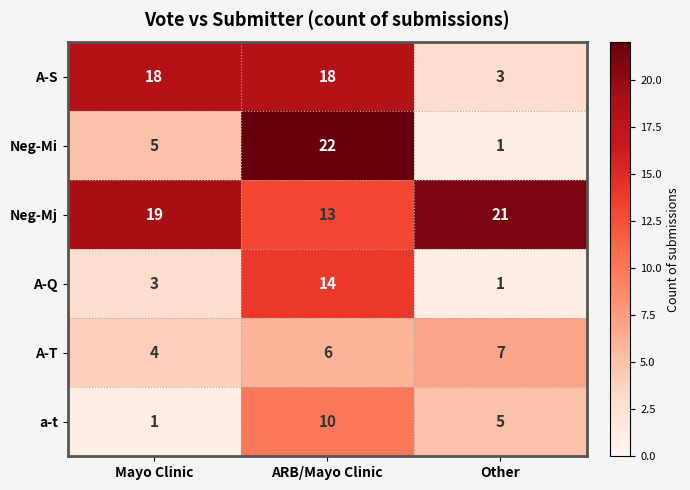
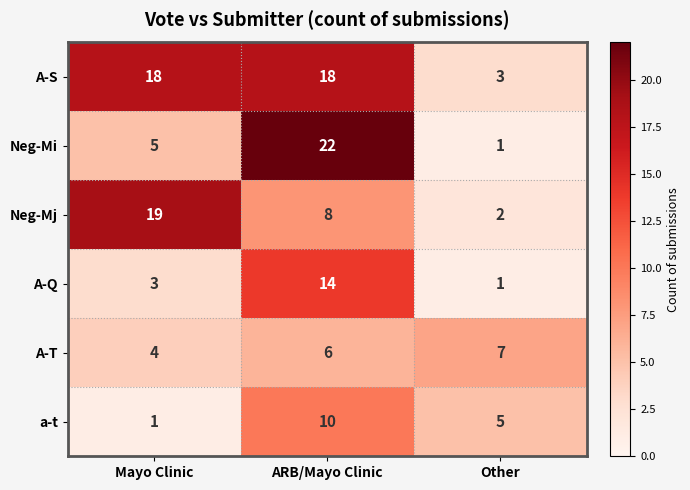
Neg-Mj, ARB/Mayo Clinic: 13 -> 8
Neg-Mj, Other: 21 -> 2
